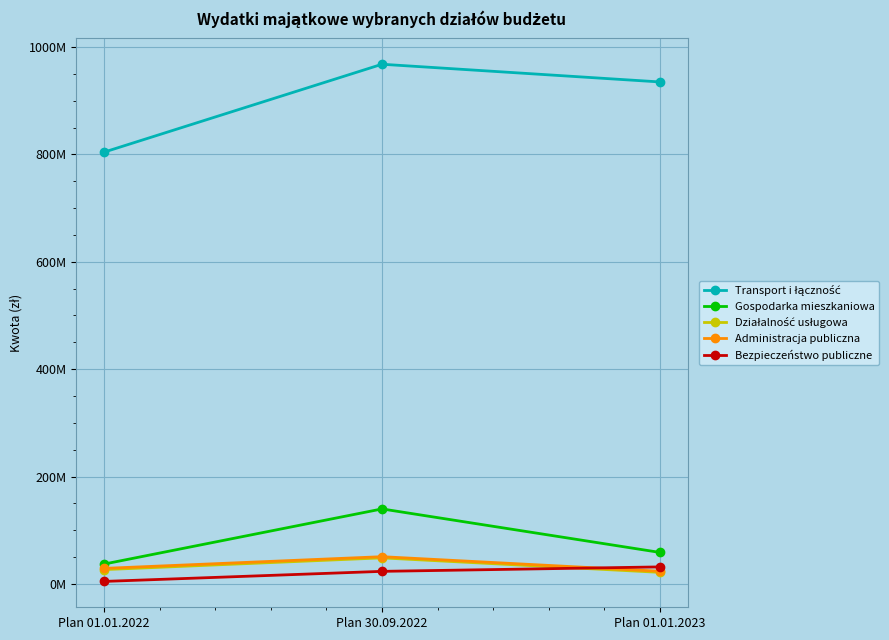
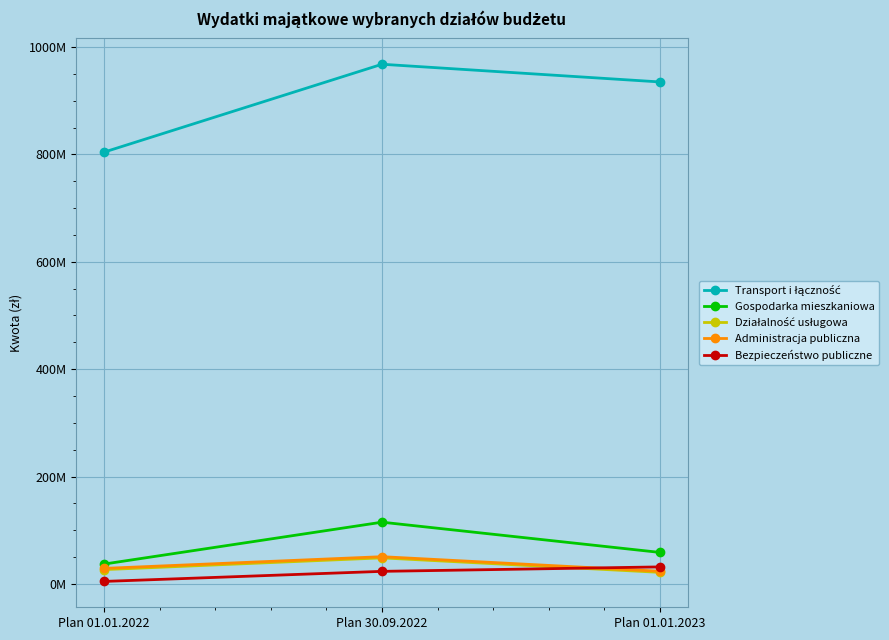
Gospodarka mieszkaniowa, Plan 30.09.2022: 140000000 -> 110000000
